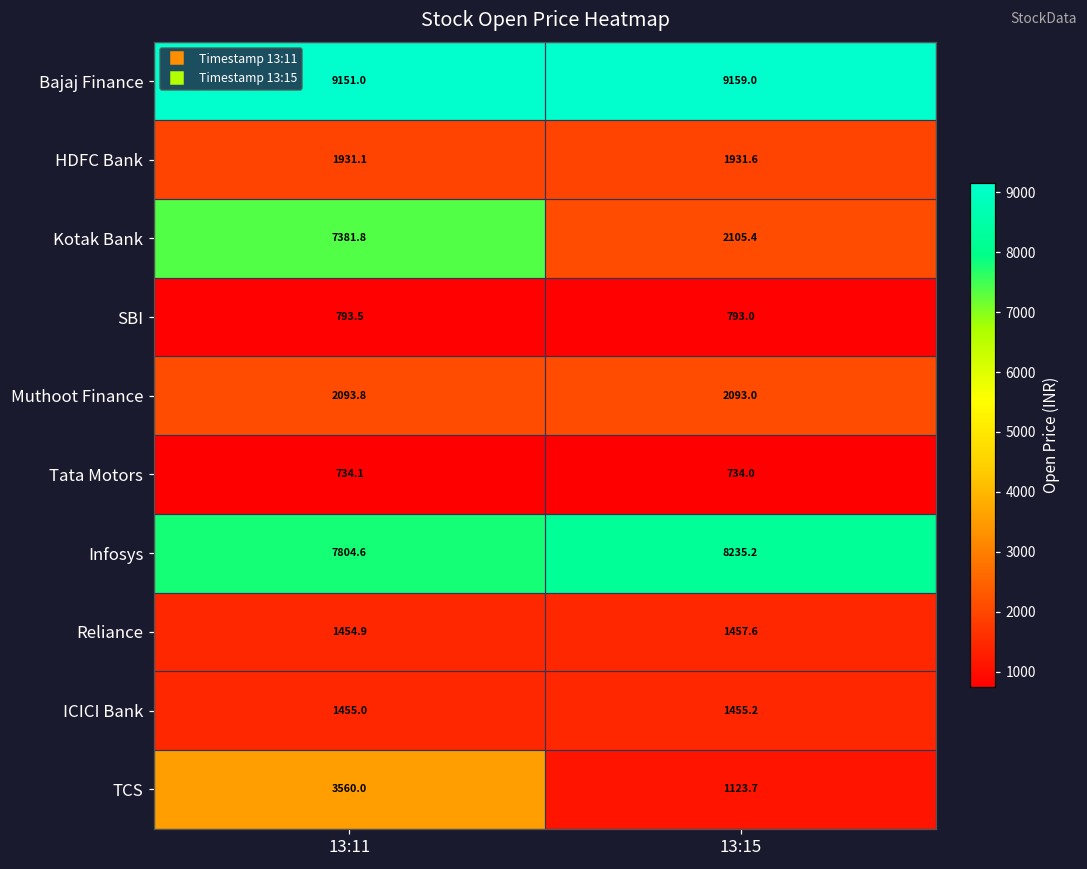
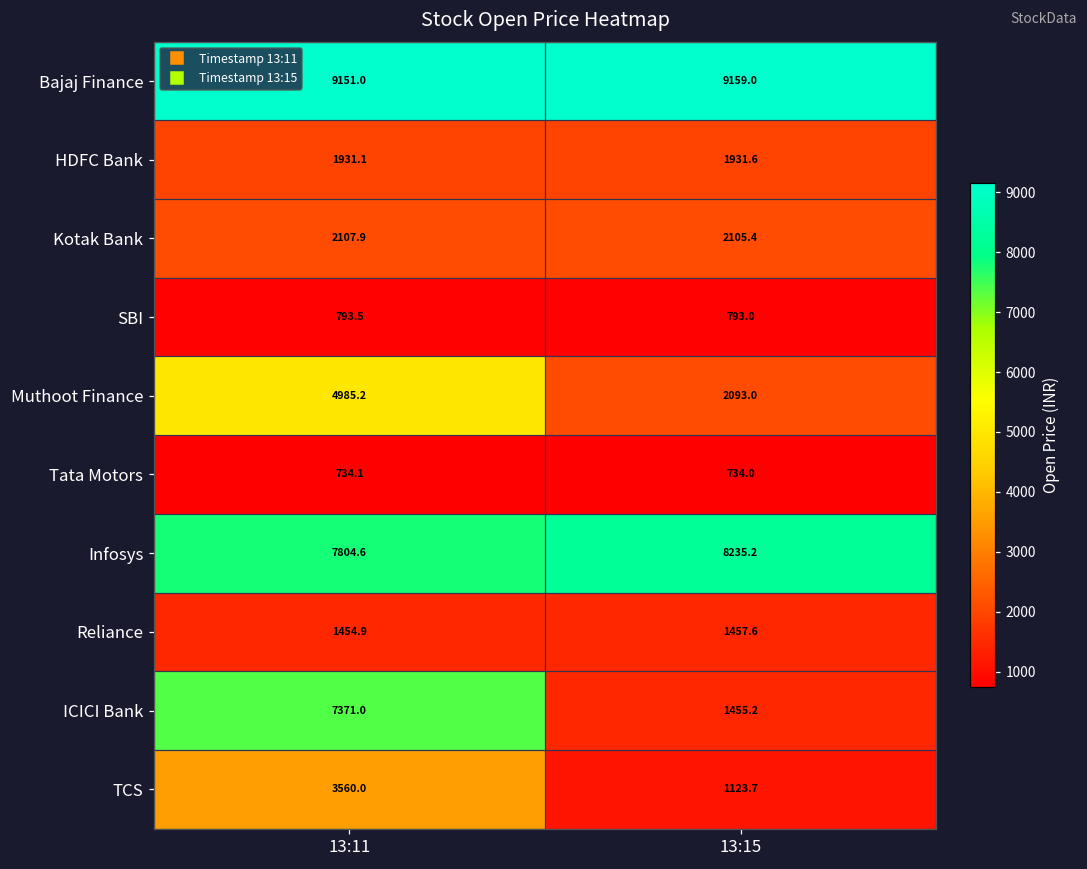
Kotak Bank, 13:11: 7381.8 -> 2107.9
Muthoot Finance, 13:11: 2093.8 -> 4985.2
ICICI Bank, 13:11: 1455.0 -> 7371.0
